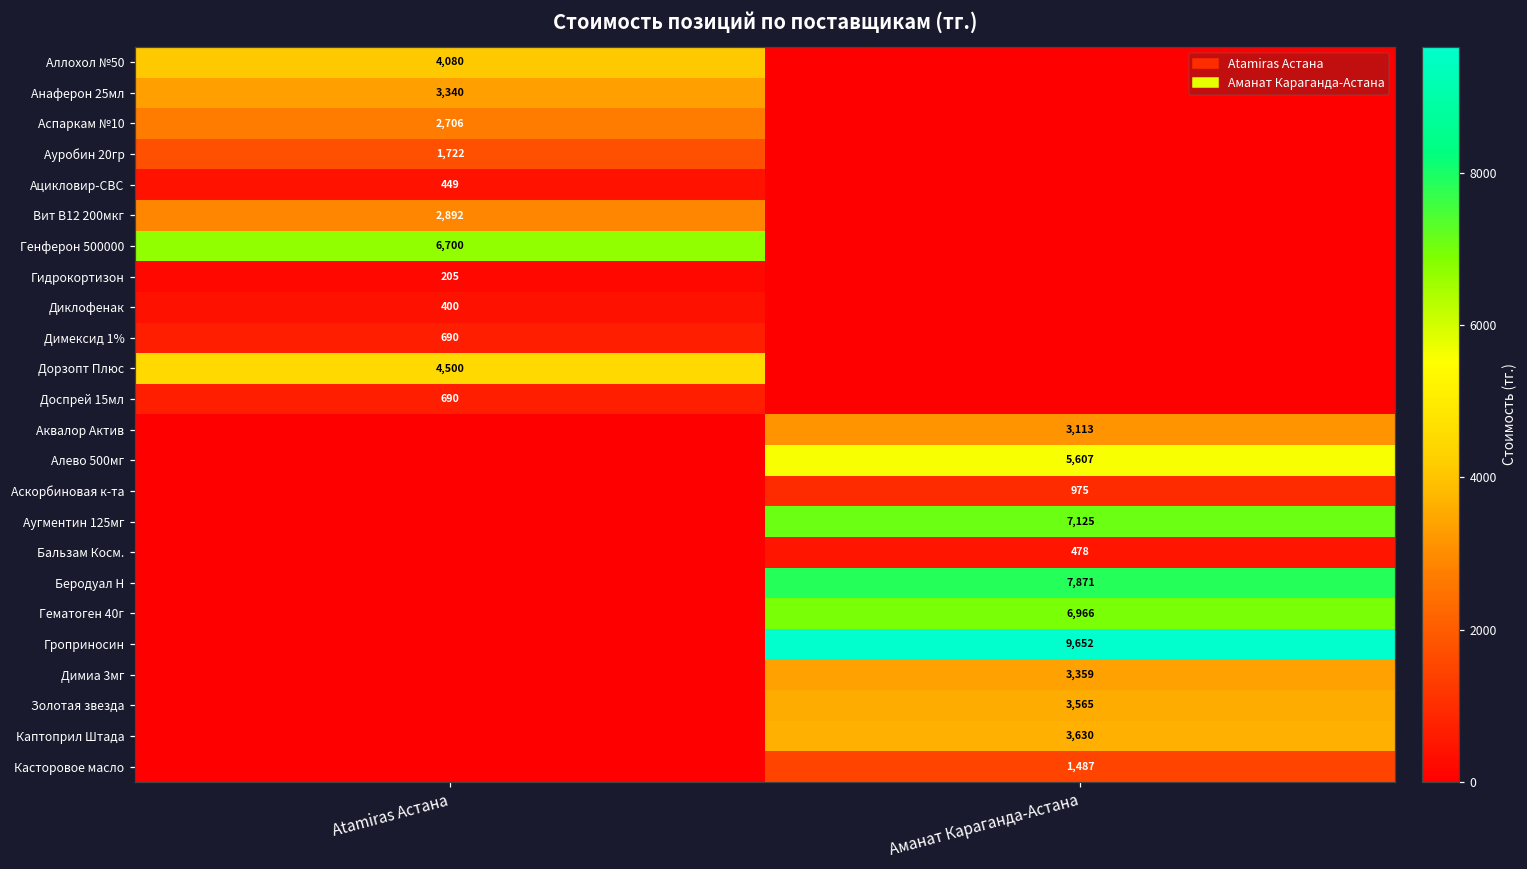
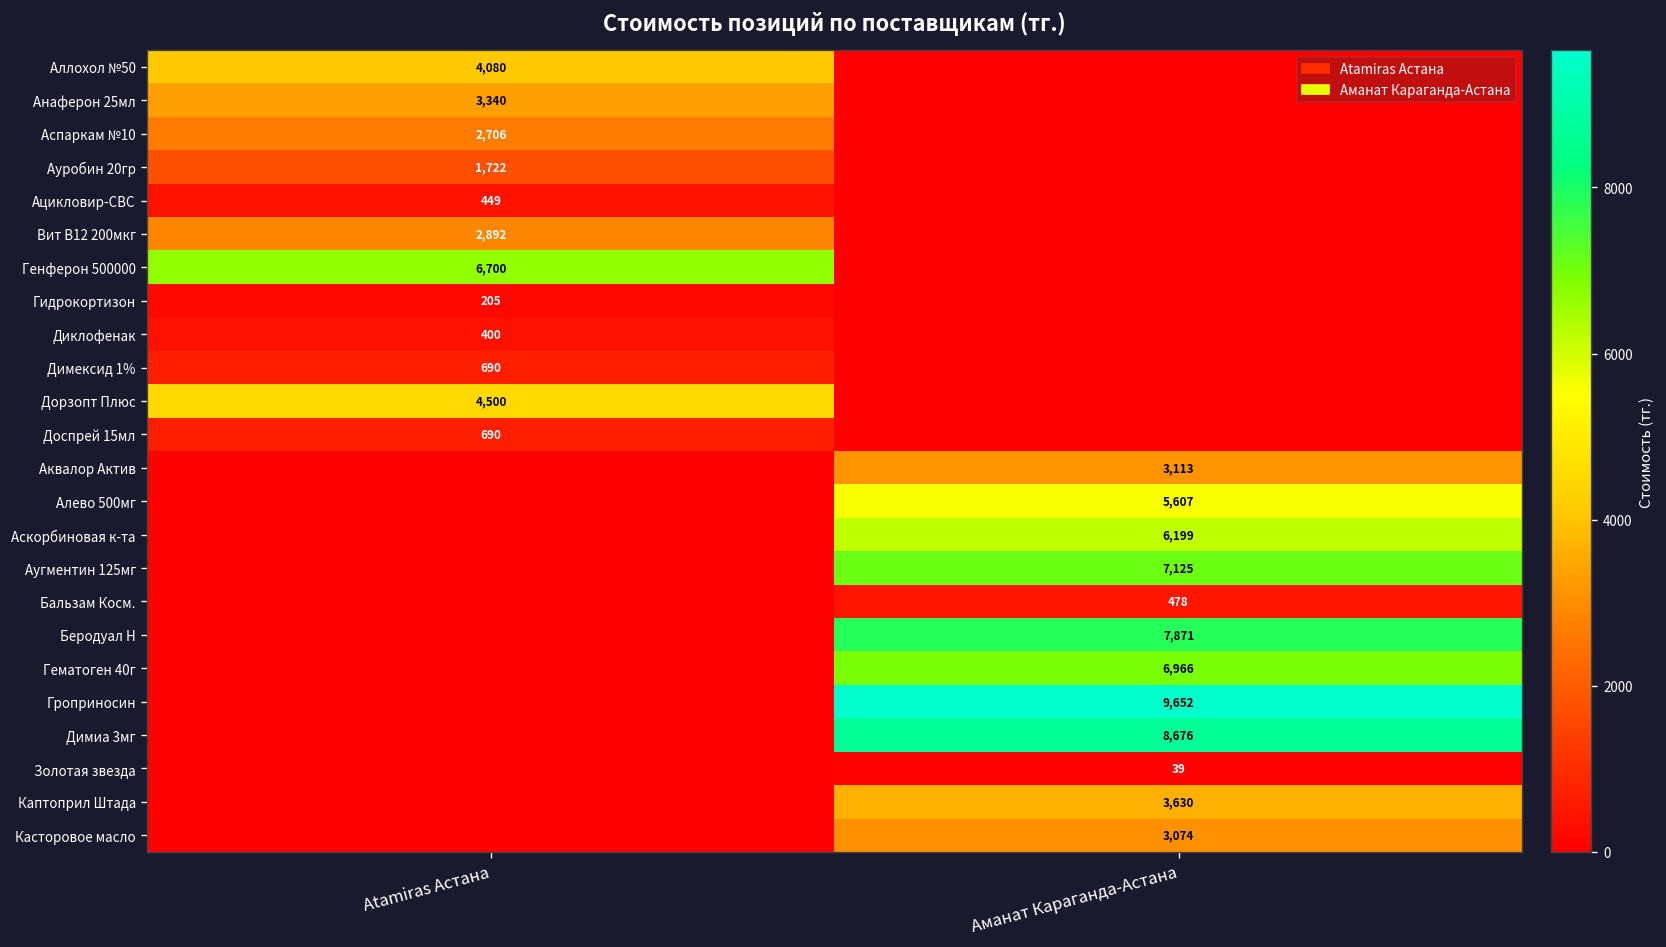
Аскорбиновая к-та, Аманат Караганда-Астана: 975 -> 6,199
Димиа 3мг, Аманат Караганда-Астана: 3,359 -> 8,676
Золотая звезда, Аманат Караганда-Астана: 3,565 -> 39
Касторовое масло, Аманат Караганда-Астана: 1,487 -> 3,074
